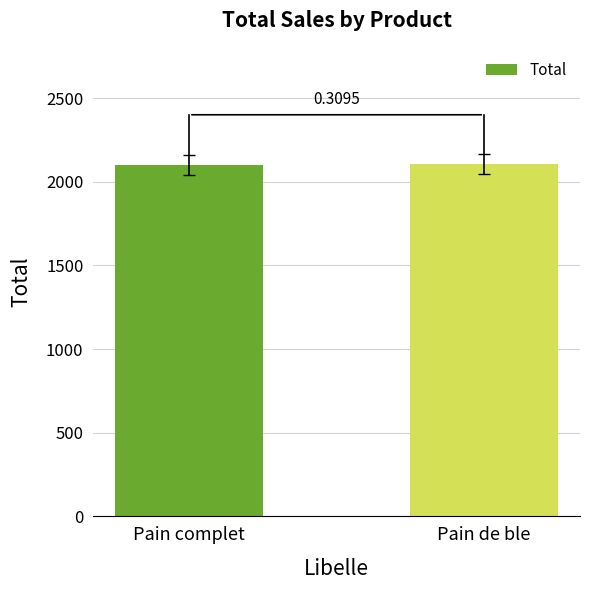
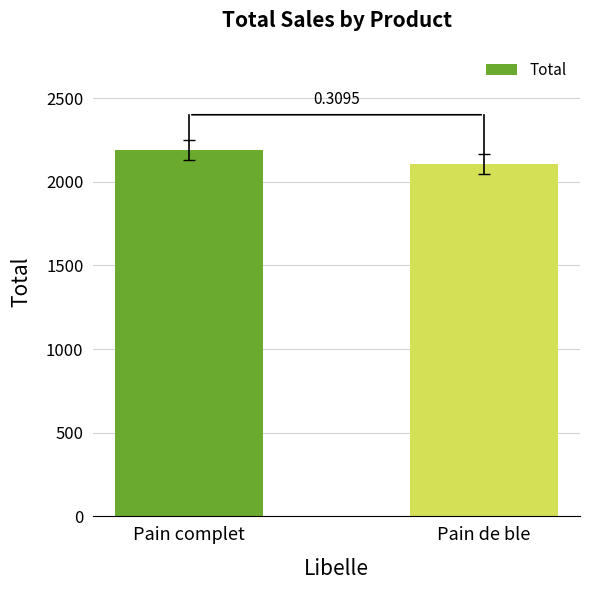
Total, Pain complet: 2100 -> 2190
